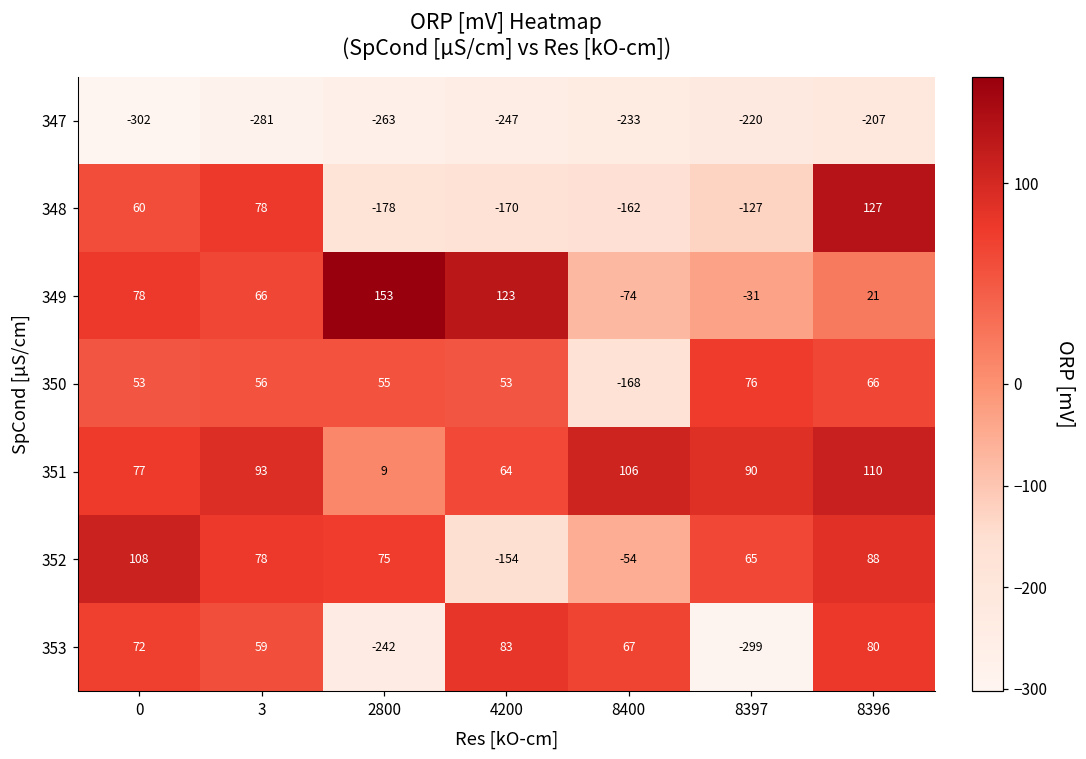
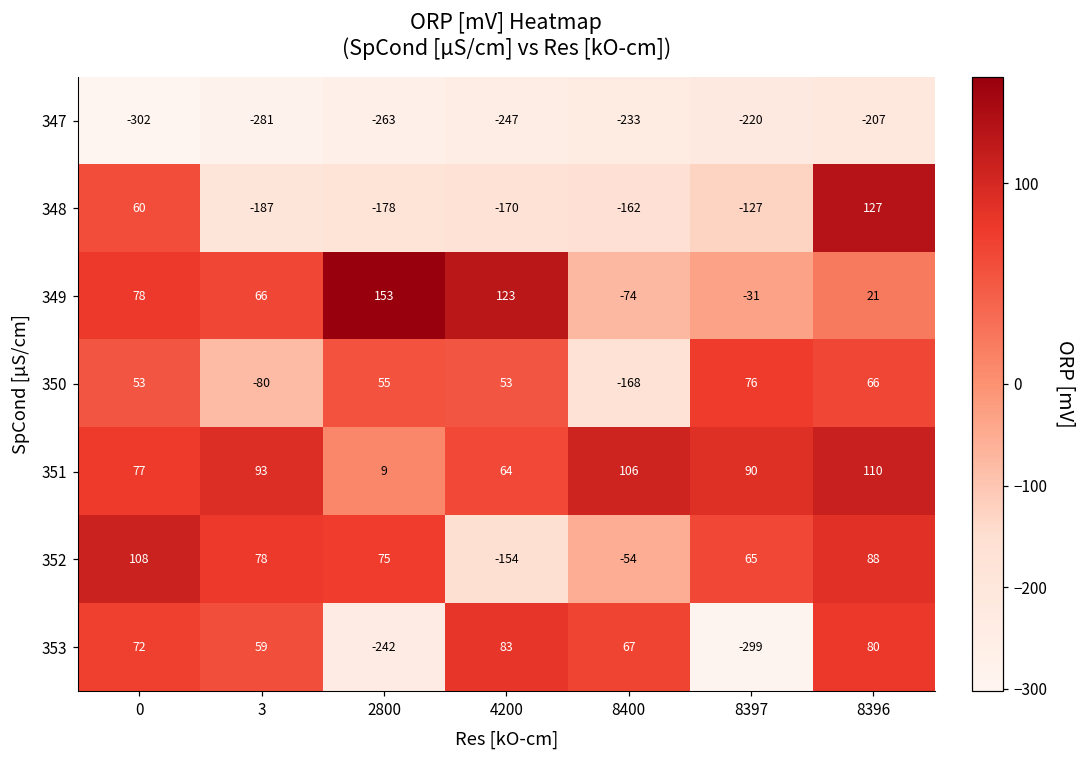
348, 3: 78 -> -187
350, 3: 56 -> -80
